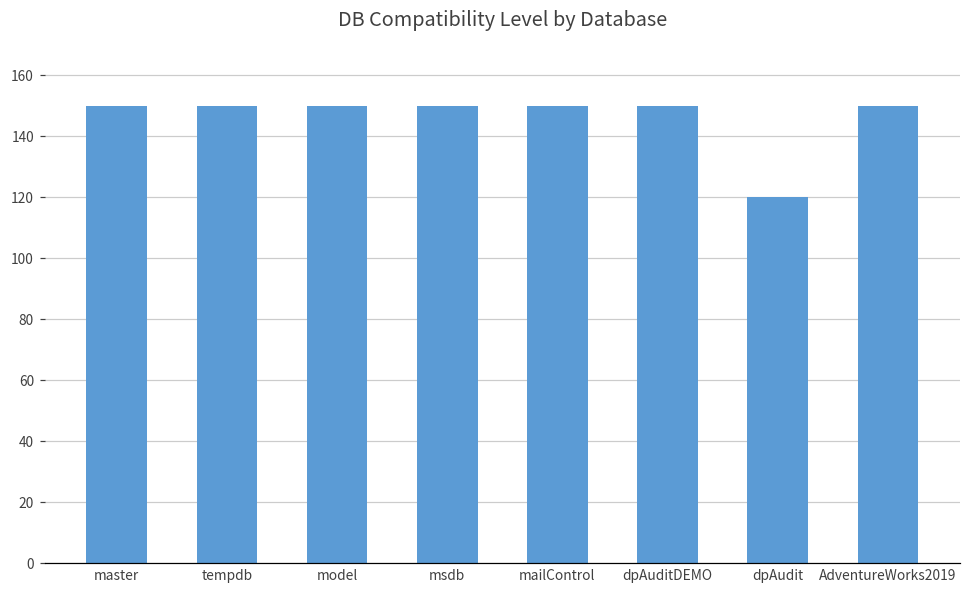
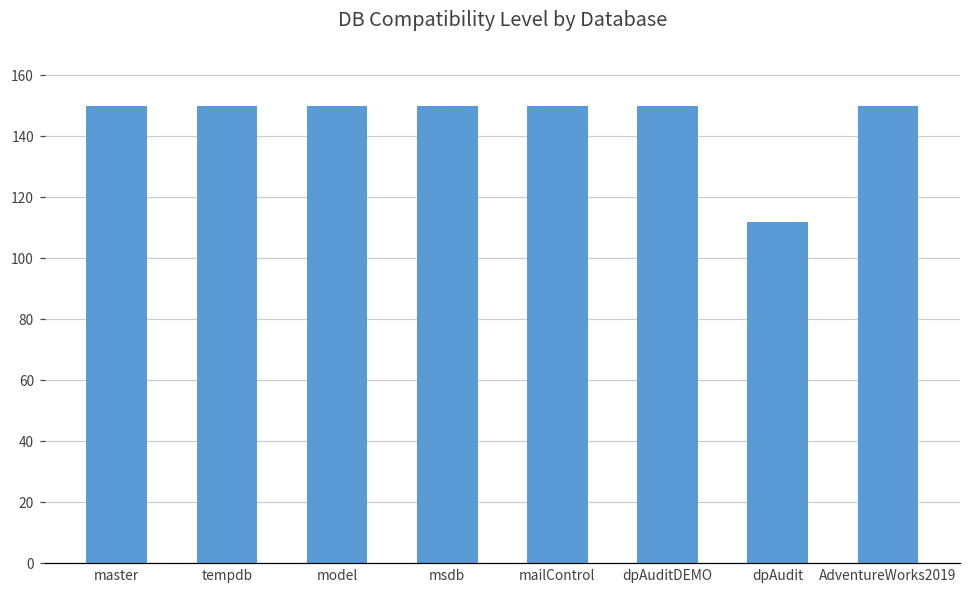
dpAudit: 120 -> 112
